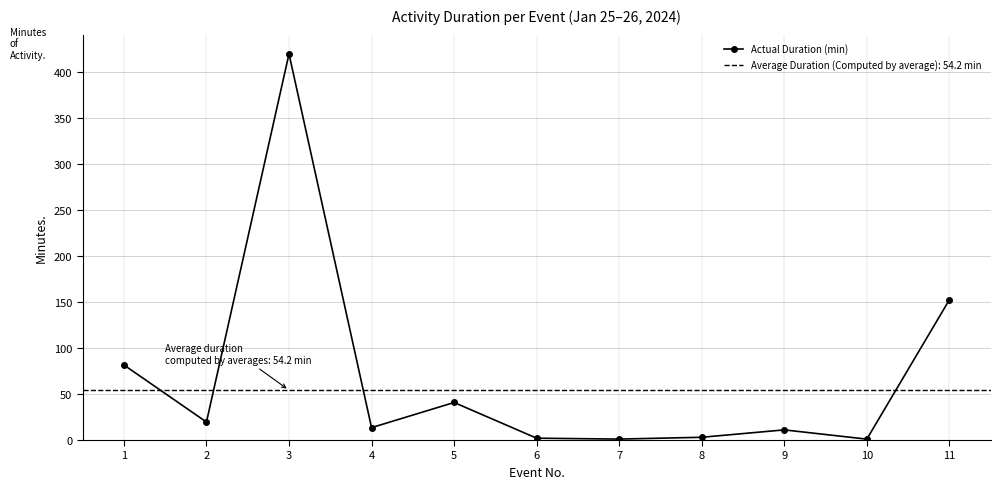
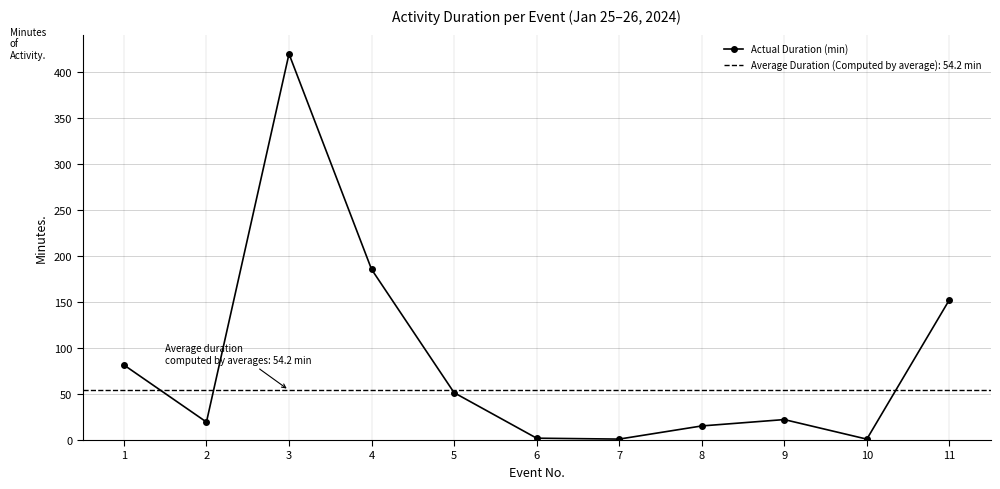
4: 10 -> 190
5: 40 -> 50
8: 0 -> 20
9: 10 -> 20
